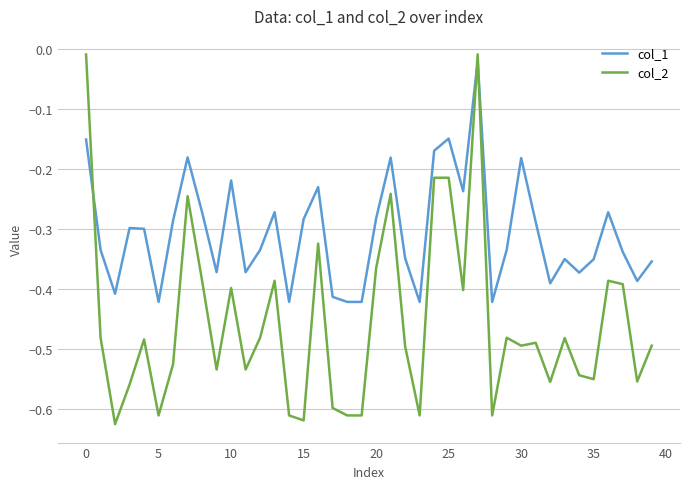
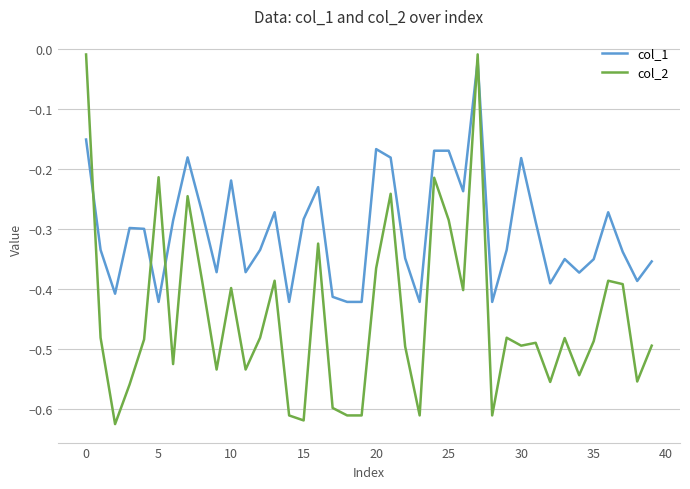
col_2, 5: -0.61 -> -0.21
col_1, 20: -0.28 -> -0.17
col_1, 25: -0.15 -> -0.17
col_2, 25: -0.22 -> -0.29
col_2, 35: -0.55 -> -0.49
